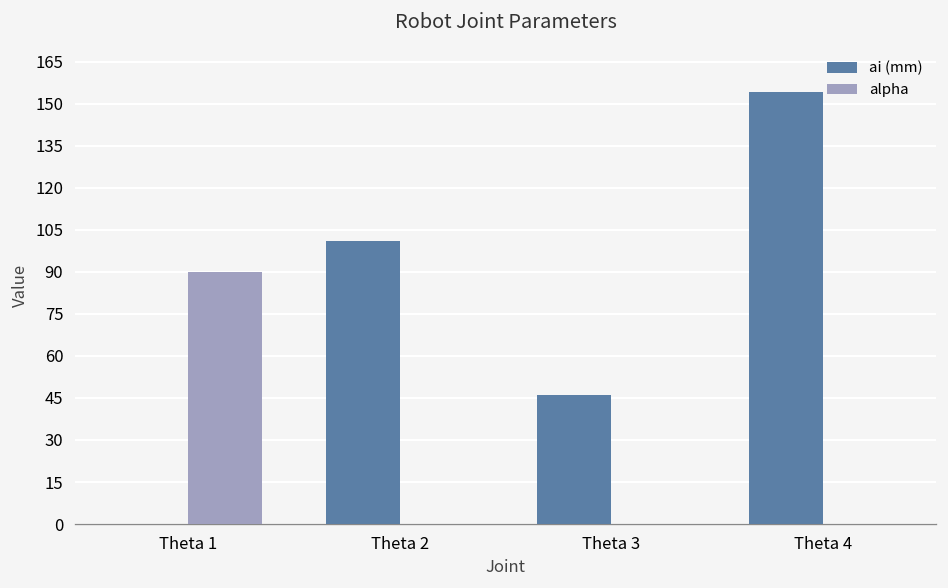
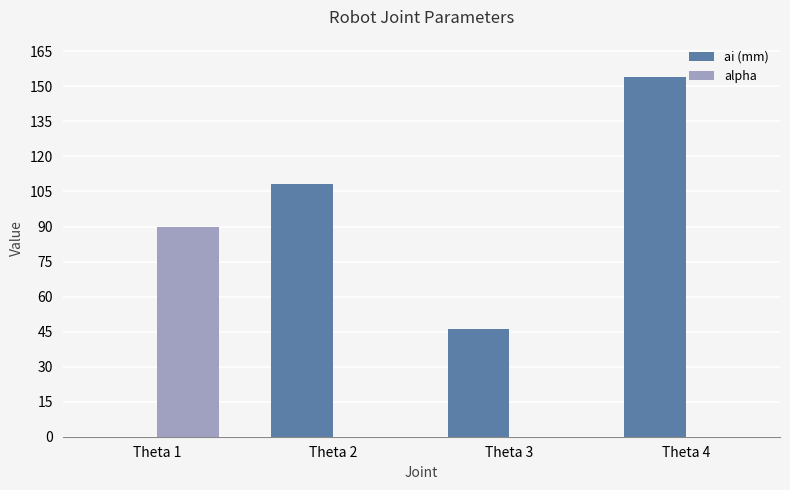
ai (mm), Theta 2: 101 -> 108
